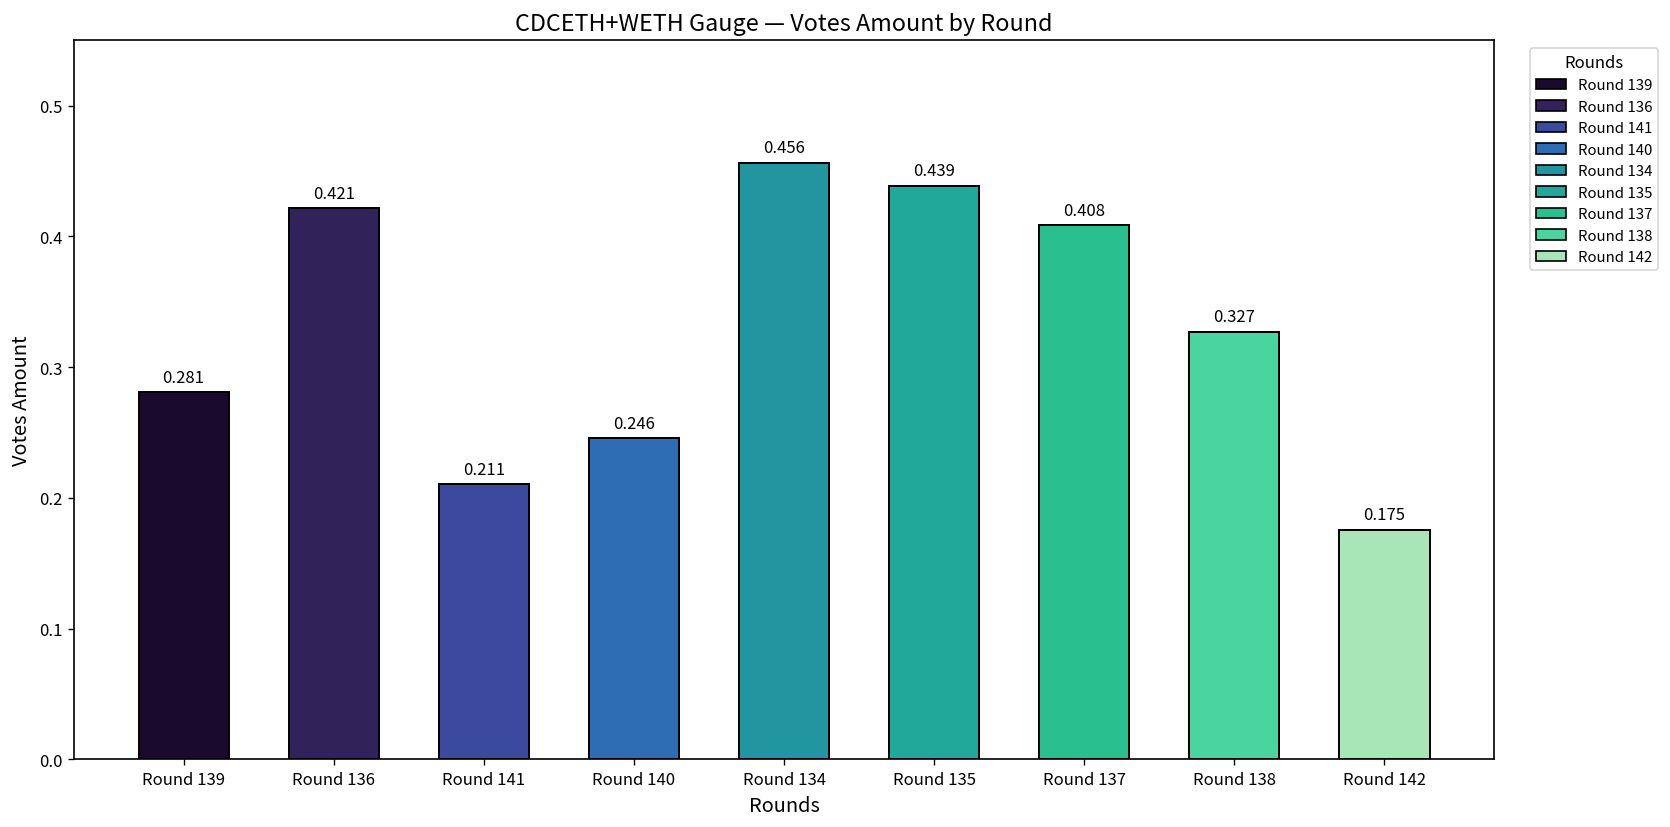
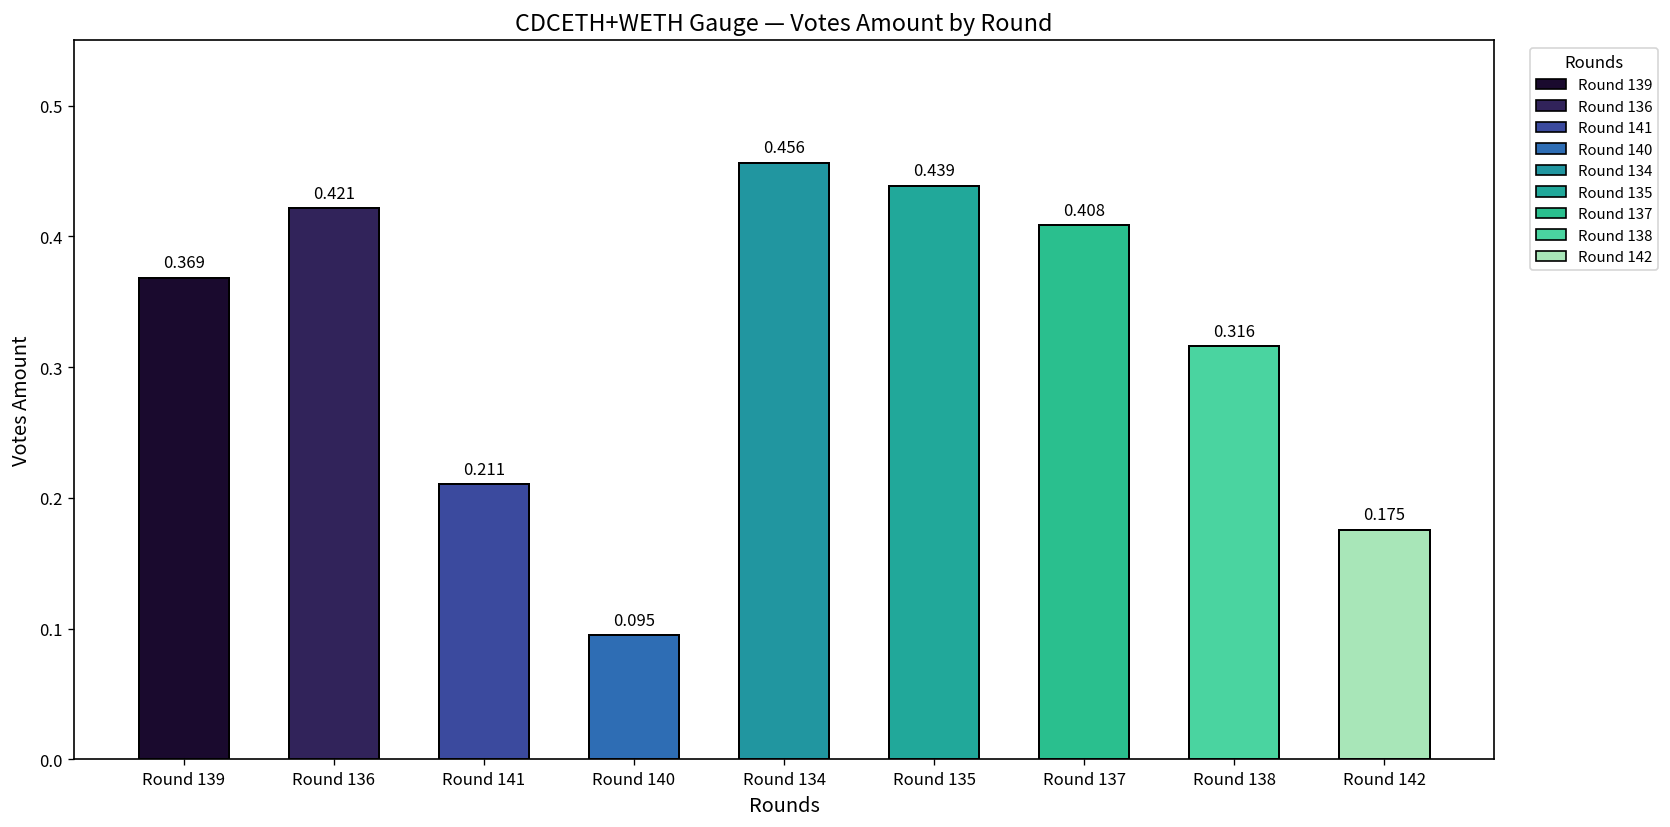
Round 139: 0.281 -> 0.369
Round 140: 0.246 -> 0.095
Round 138: 0.327 -> 0.316
